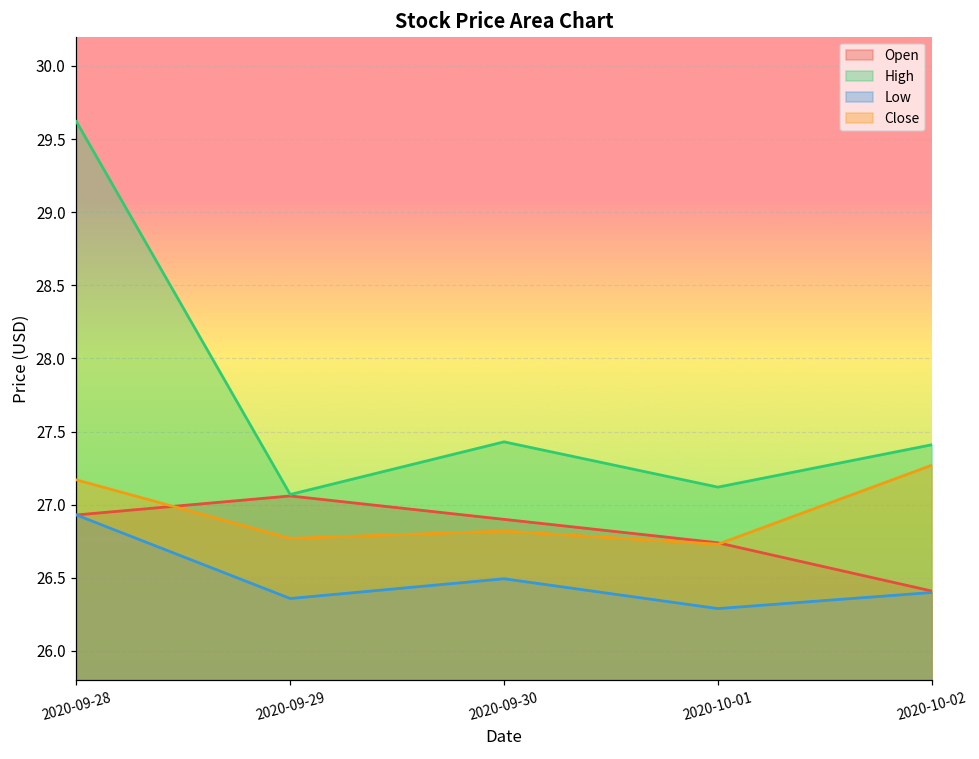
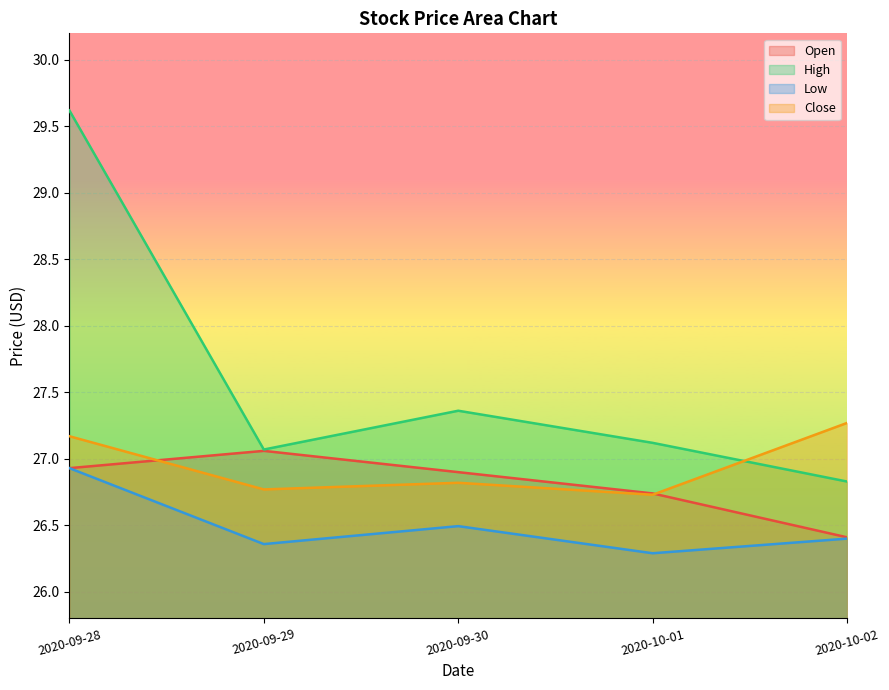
High, 2020-09-30: 27.43 -> 27.36
High, 2020-10-02: 27.41 -> 26.83
